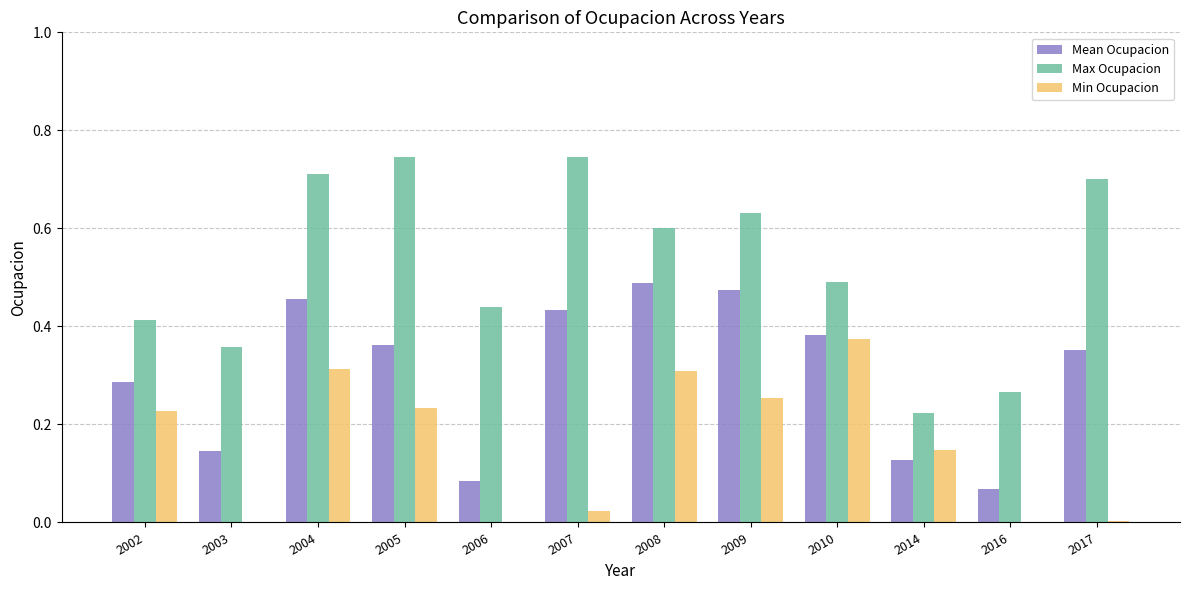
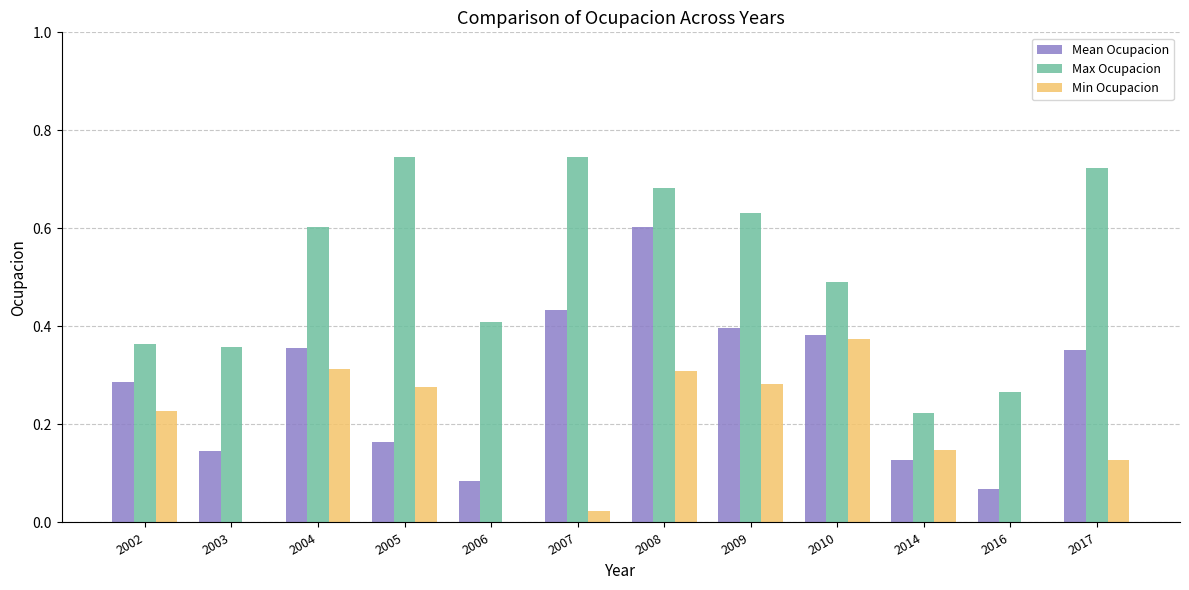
Max Ocupacion, 2002: 0.41 -> 0.36
Mean Ocupacion, 2004: 0.46 -> 0.36
Max Ocupacion, 2004: 0.71 -> 0.60
Mean Ocupacion, 2005: 0.36 -> 0.16
Min Ocupacion, 2005: 0.23 -> 0.28
Max Ocupacion, 2006: 0.44 -> 0.41
Mean Ocupacion, 2008: 0.49 -> 0.60
Max Ocupacion, 2008: 0.60 -> 0.68
Mean Ocupacion, 2009: 0.47 -> 0.40
Min Ocupacion, 2009: 0.25 -> 0.28
Max Ocupacion, 2017: 0.70 -> 0.72
Min Ocupacion, 2017: 0.00 -> 0.13
